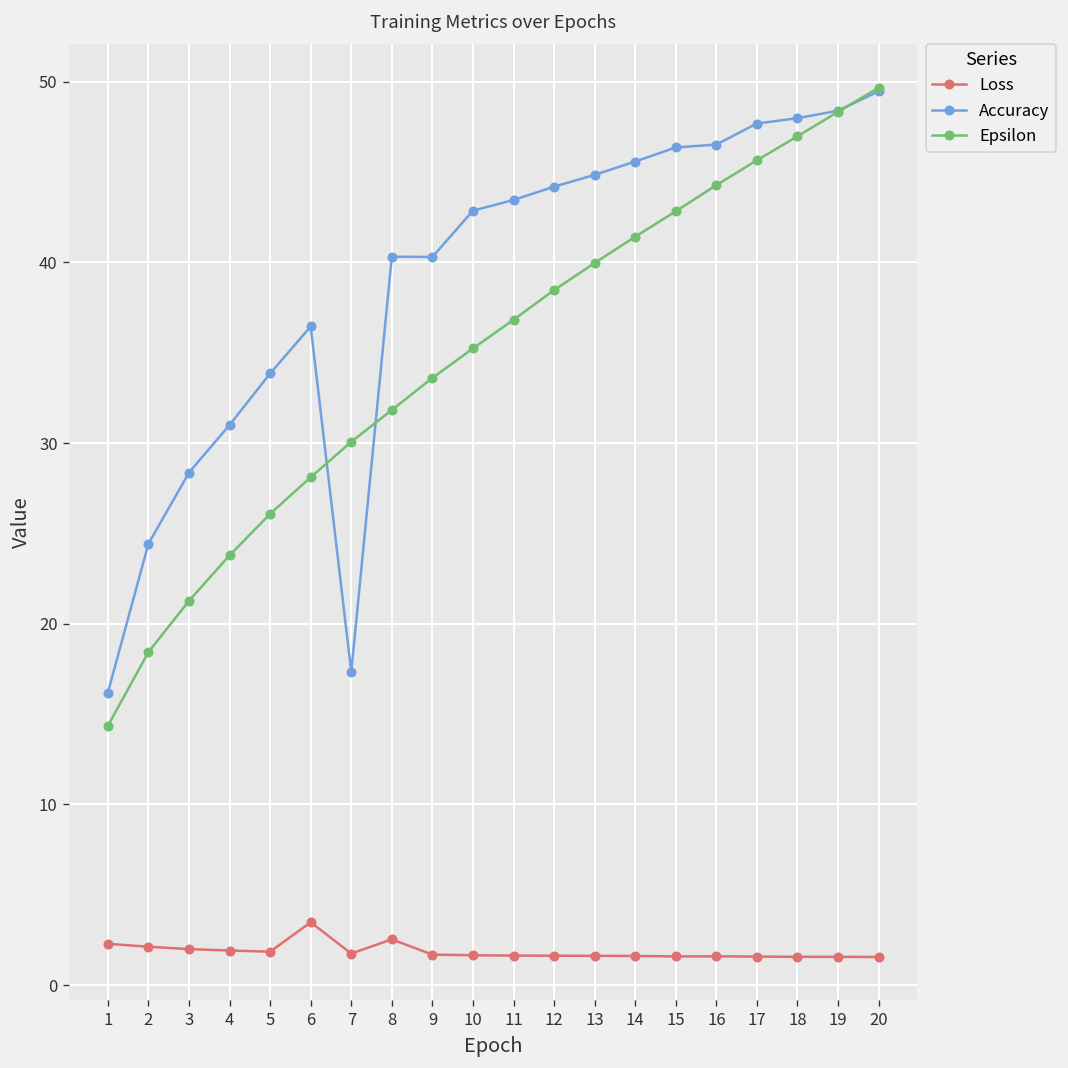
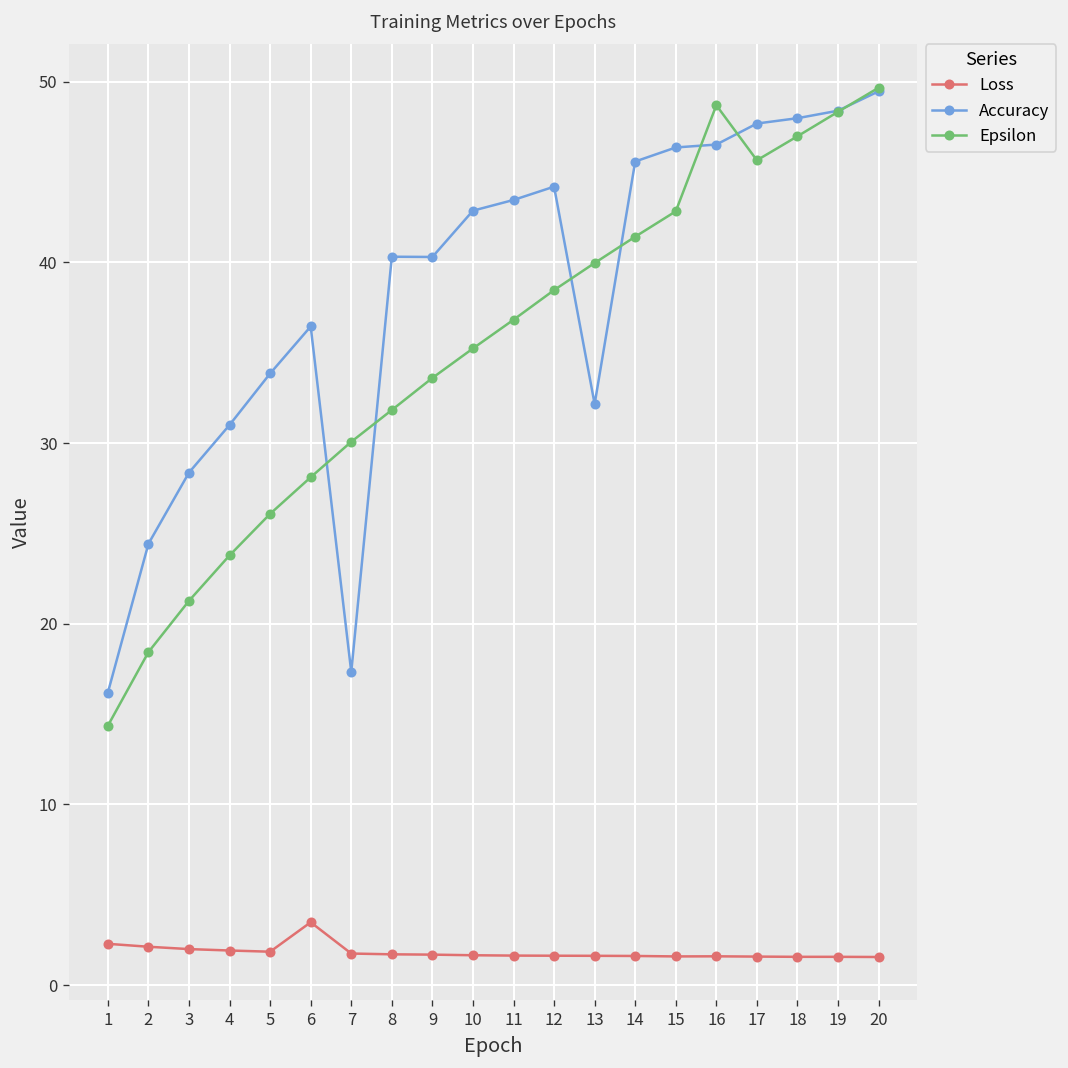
Loss, 8: 2.5 -> 1.7
Accuracy, 13: 44.8 -> 32.2
Epsilon, 16: 44.3 -> 48.7
